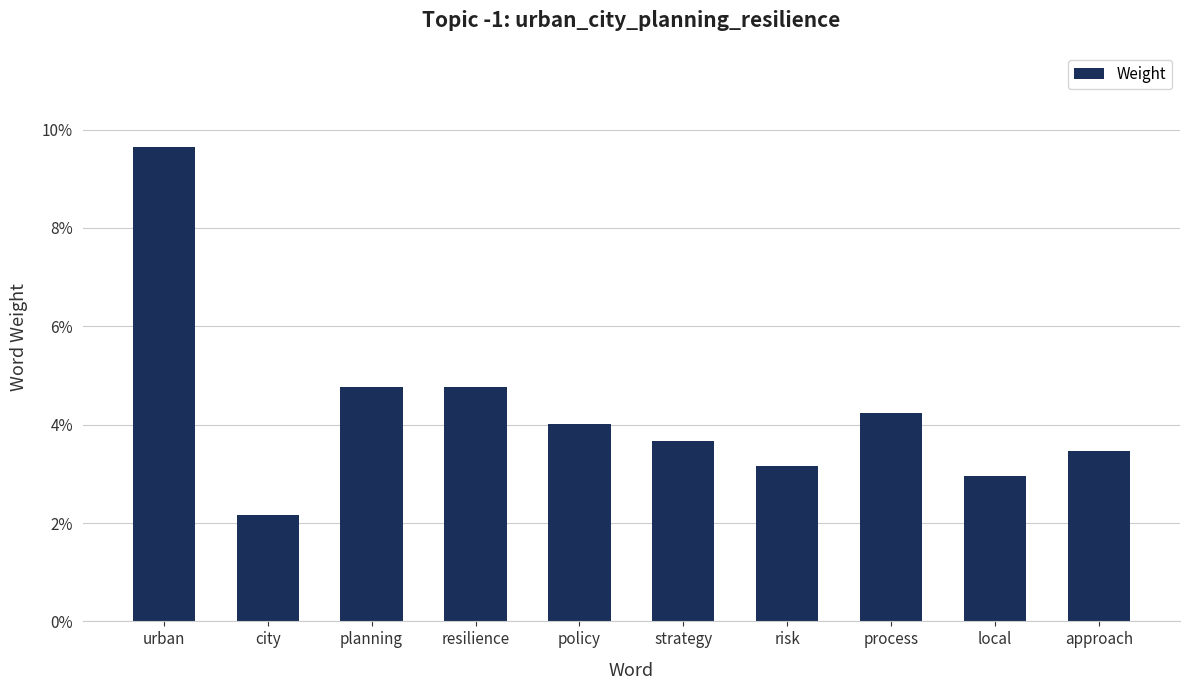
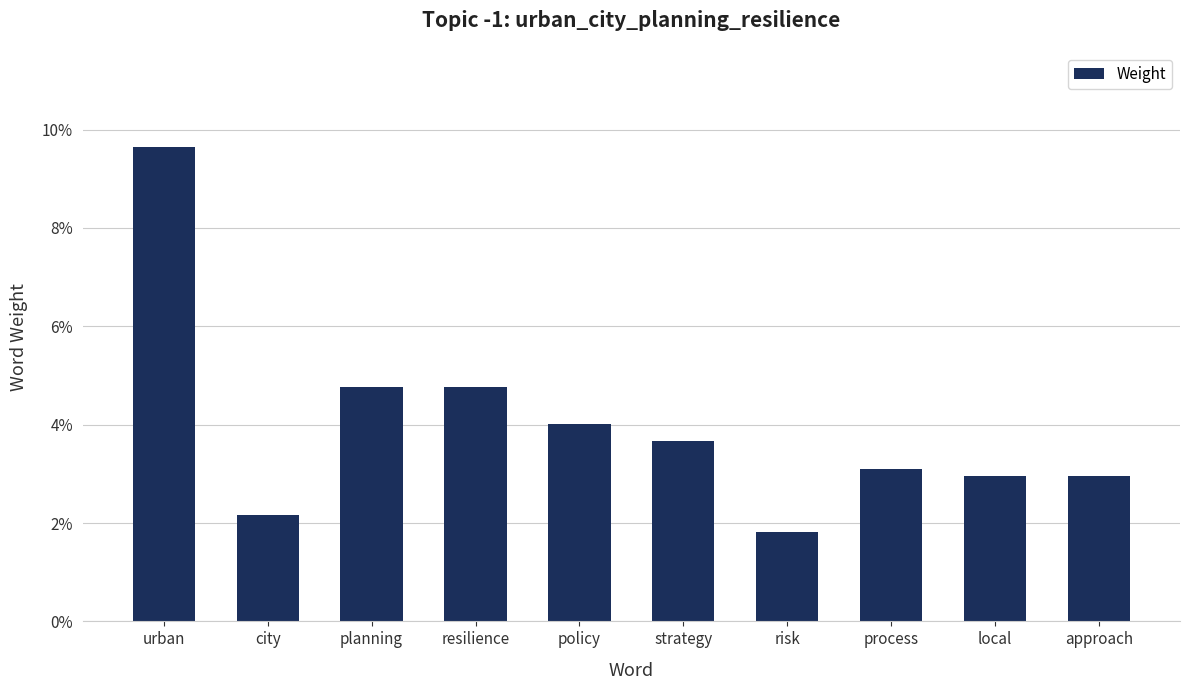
risk: 3.2% -> 1.8%
process: 4.2% -> 3.1%
approach: 3.5% -> 2.9%
